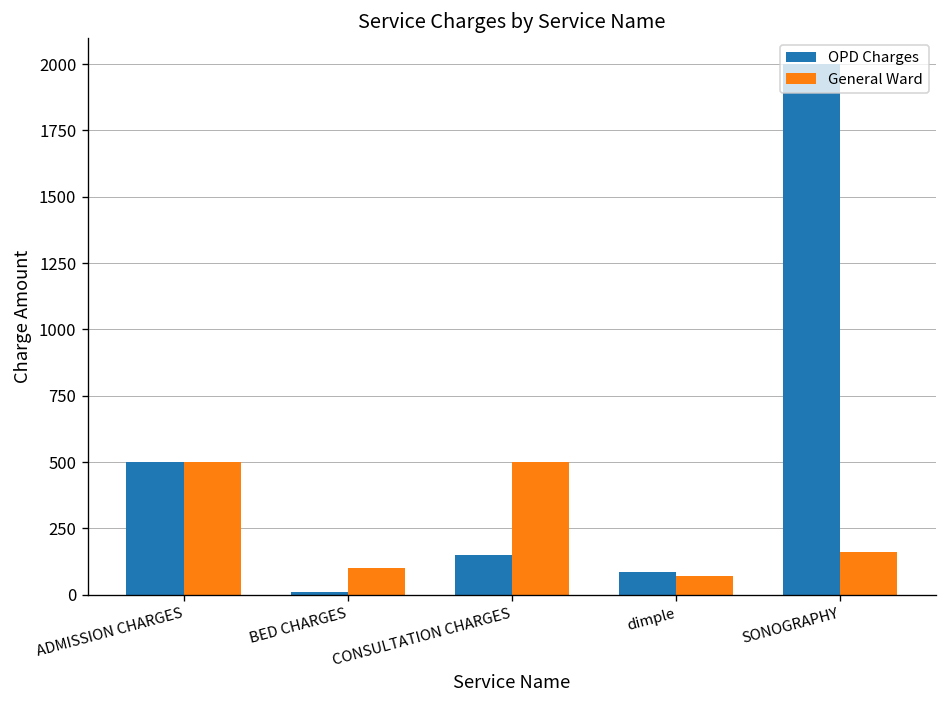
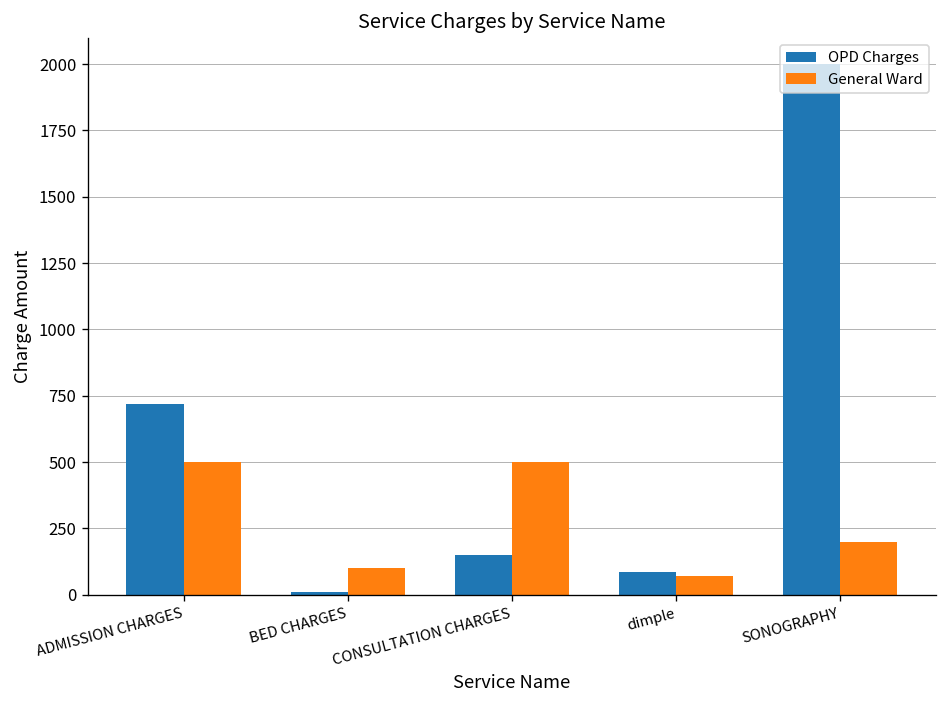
OPD Charges, ADMISSION CHARGES: 500 -> 720
General Ward, SONOGRAPHY: 160 -> 200
